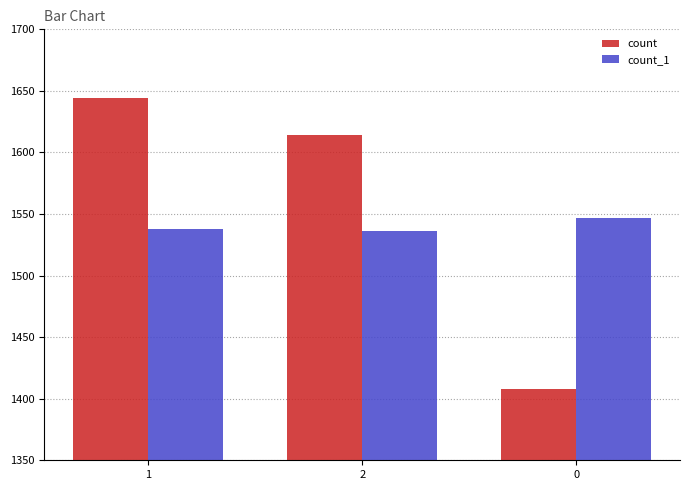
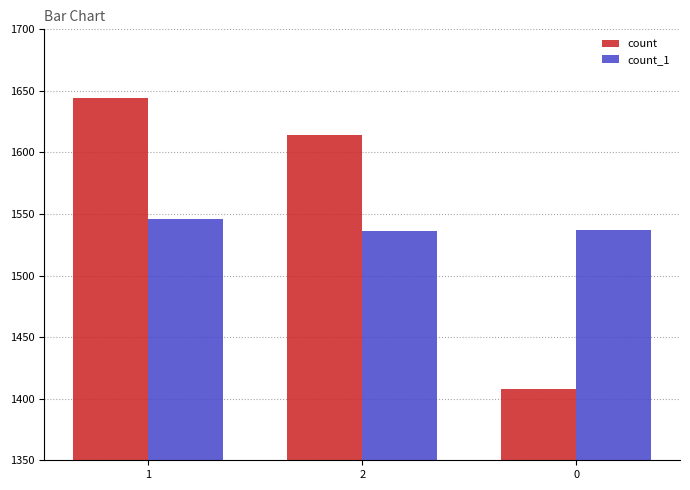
count_1, 1: 1538 -> 1546
count_1, 0: 1547 -> 1537
